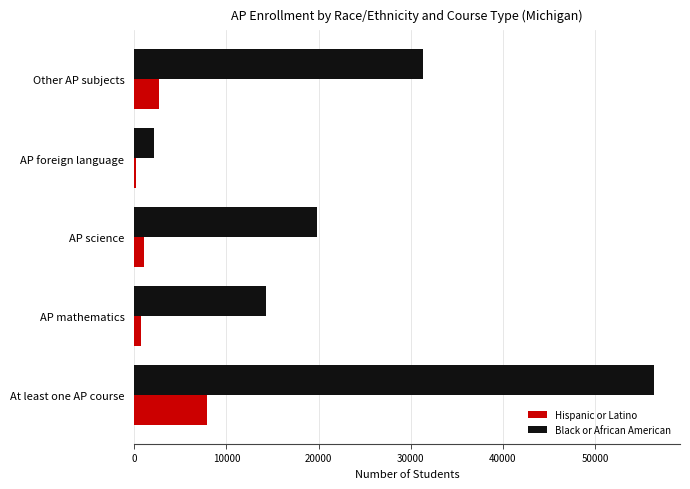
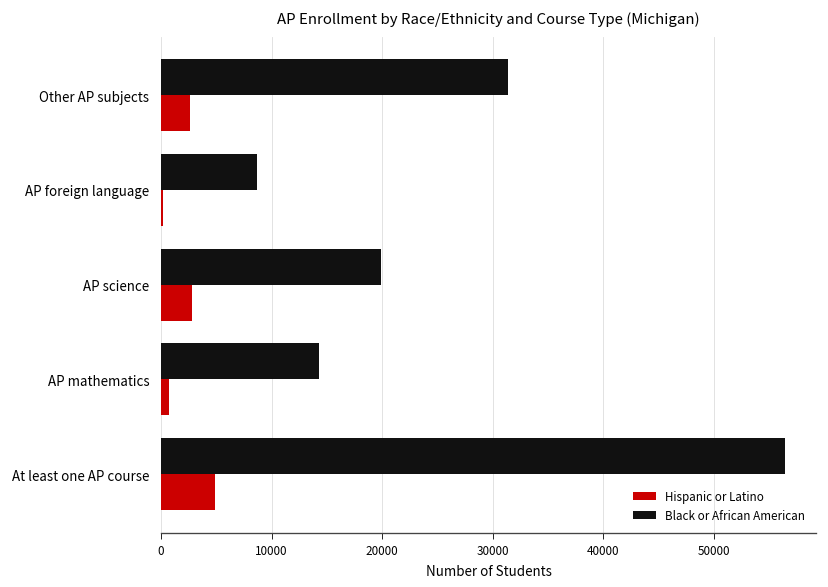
Black or African American, AP foreign language: 2000 -> 9000
Hispanic or Latino, AP science: 1000 -> 3000
Hispanic or Latino, At least one AP course: 8000 -> 5000
